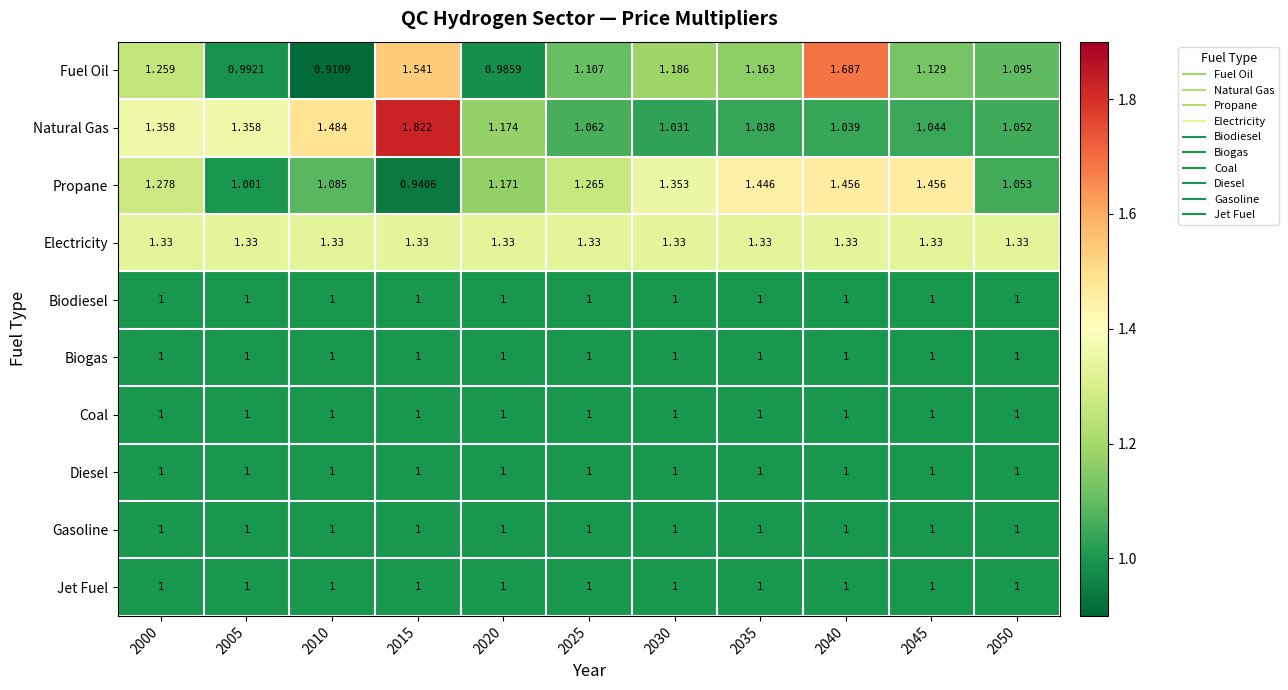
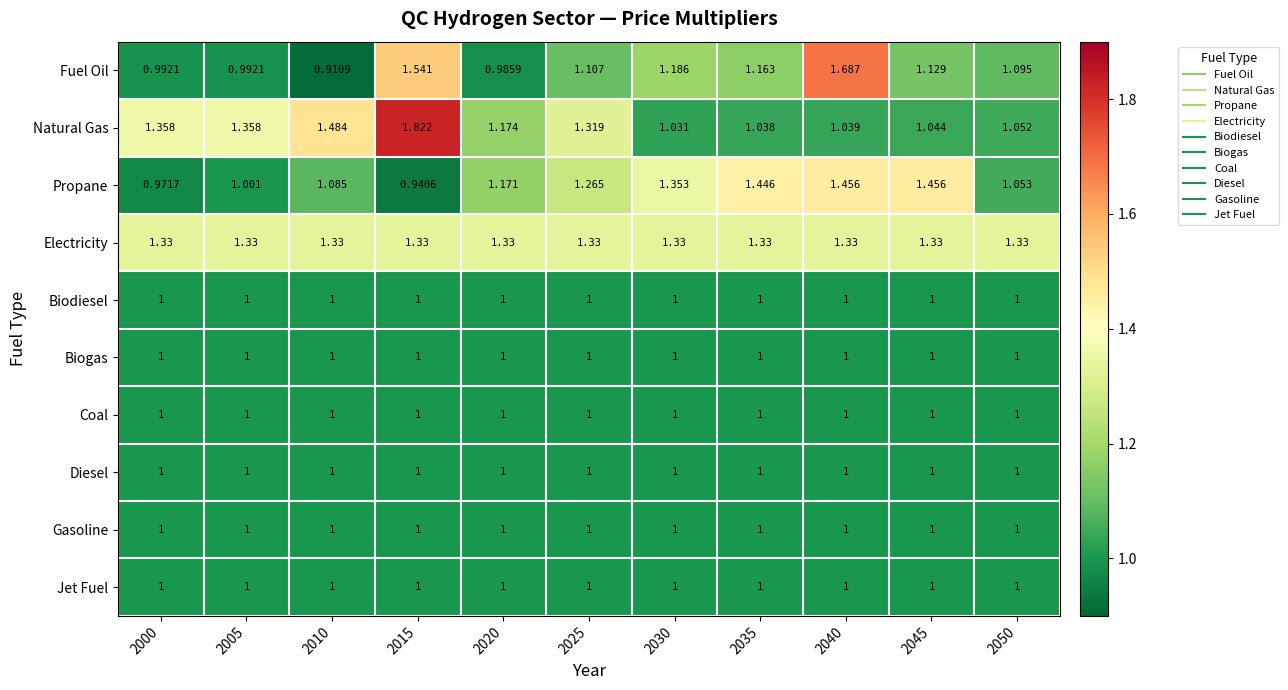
Fuel Oil, 2000: 1.259 -> 0.9921
Natural Gas, 2025: 1.062 -> 1.319
Propane, 2000: 1.278 -> 0.9717
